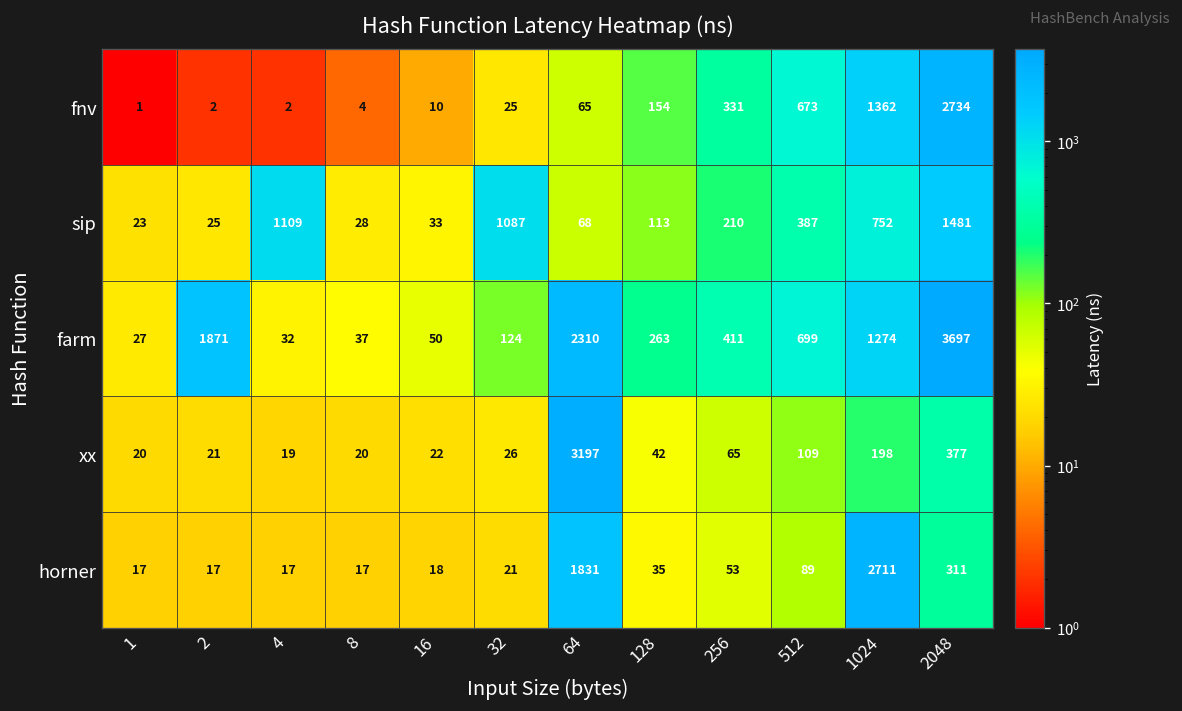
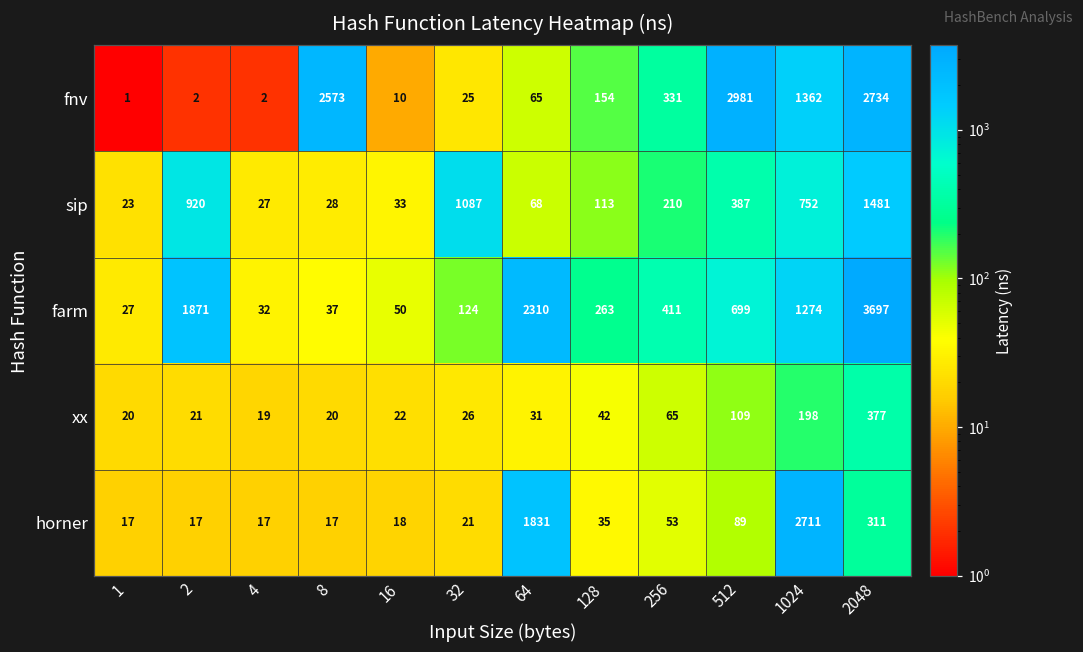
fnv, 8: 4 -> 2573
fnv, 512: 673 -> 2981
sip, 2: 25 -> 920
sip, 4: 1109 -> 27
xx, 64: 3197 -> 31
